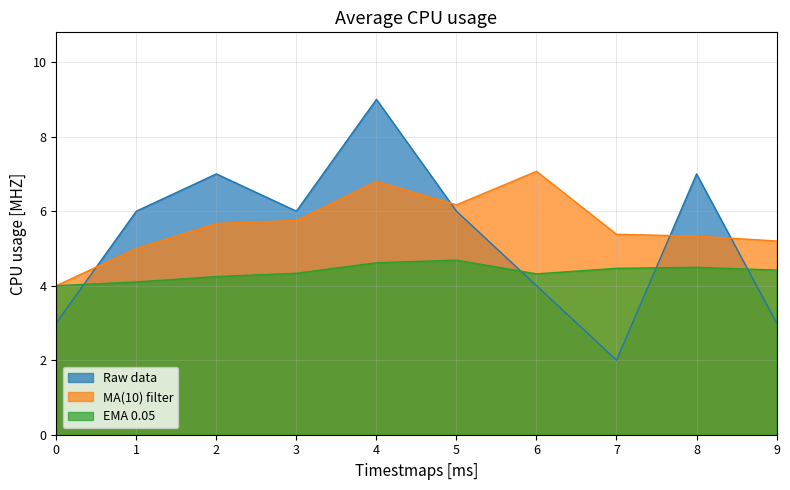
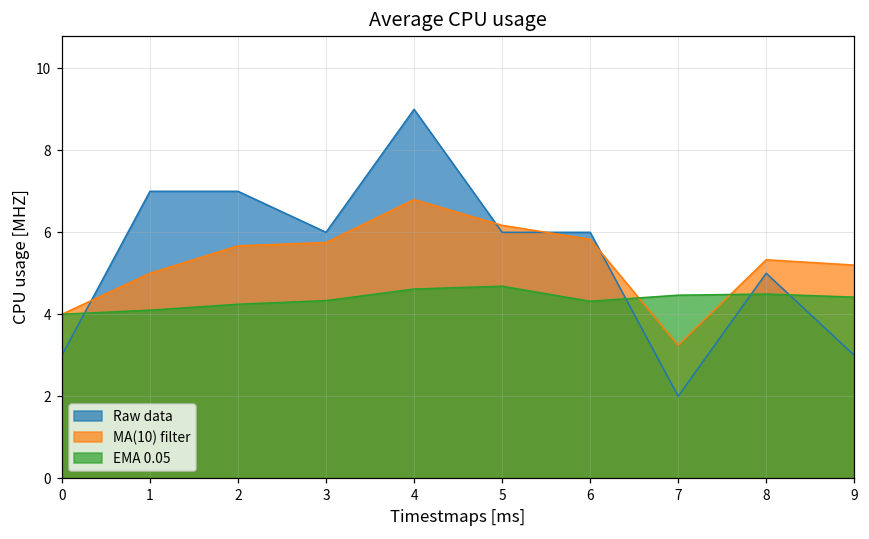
Raw data, 1: 6 -> 7
Raw data, 6: 4 -> 6
MA(10) filter, 6: 7.1 -> 5.8
MA(10) filter, 7: 5.4 -> 3.2
Raw data, 8: 7 -> 5
